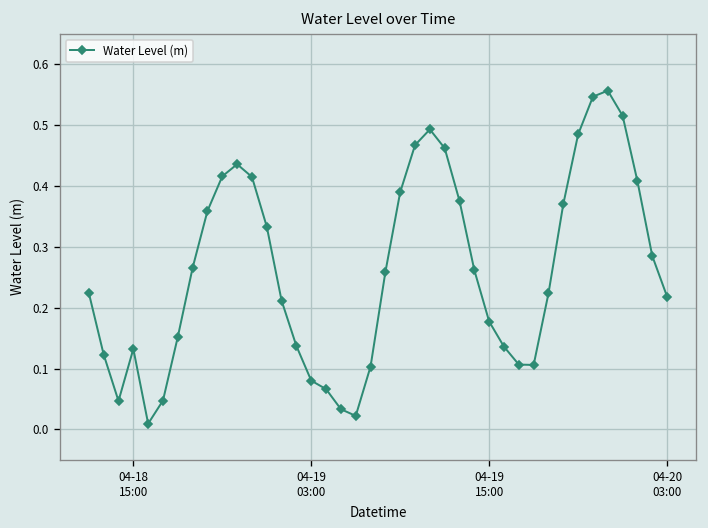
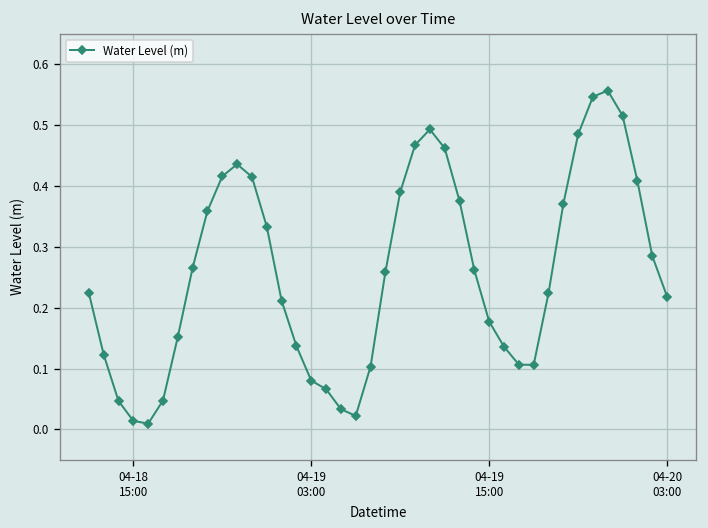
04-18 15:00: 0.13 -> 0.01
